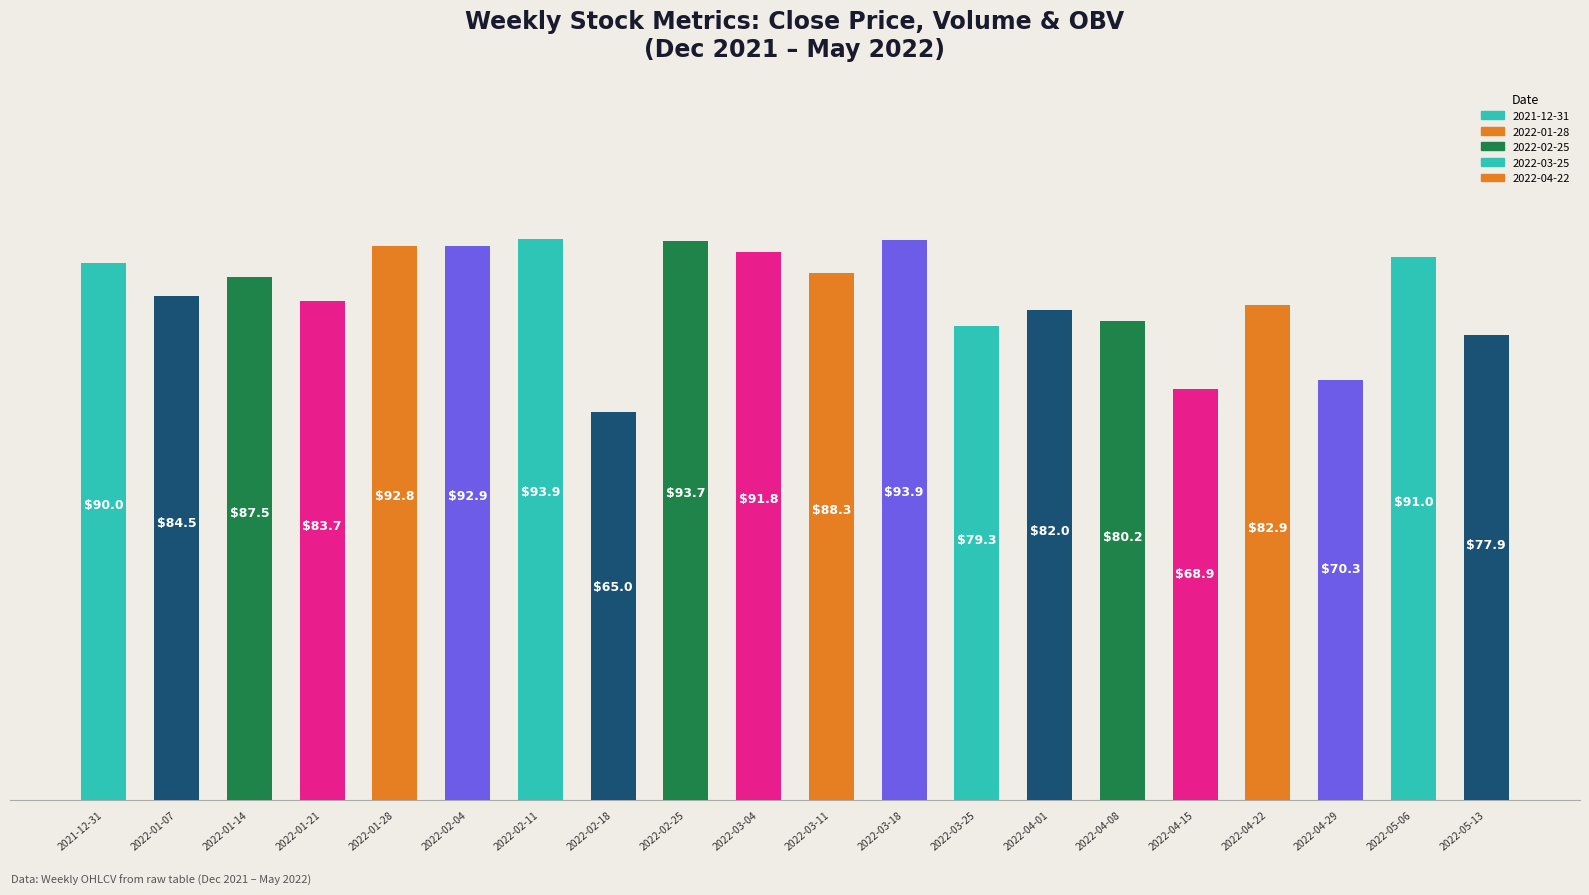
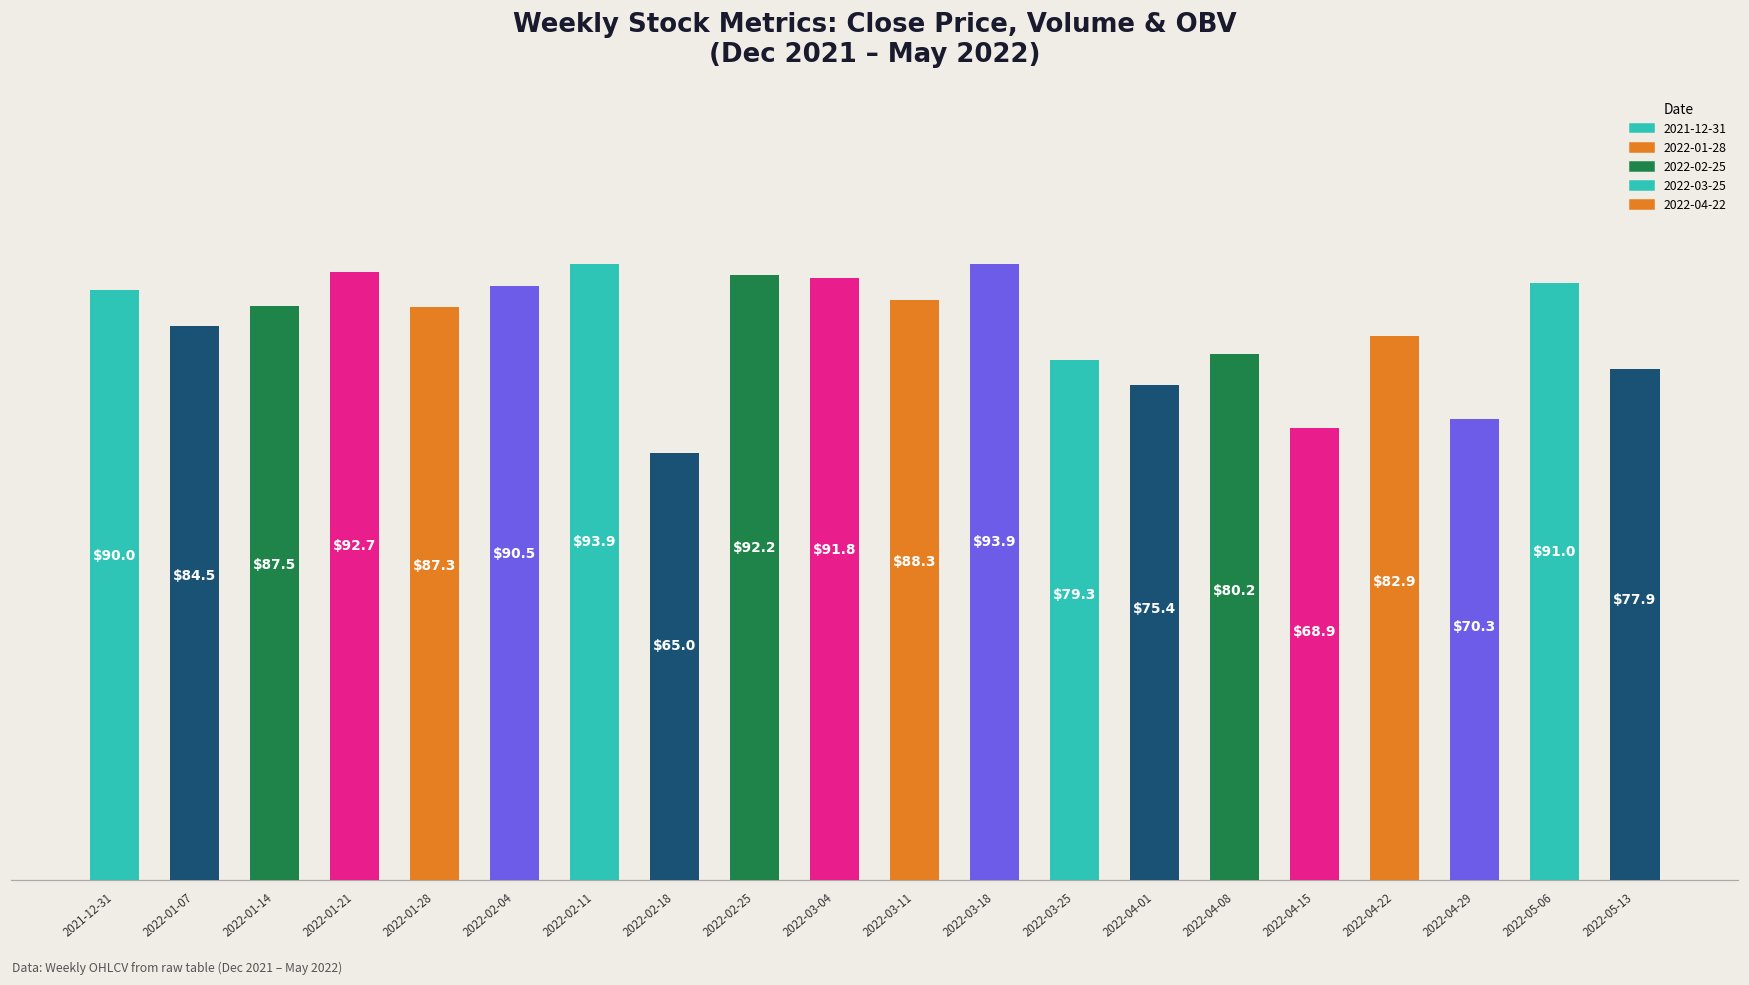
2022-01-21: $83.7 -> $92.7
2022-01-28: $92.8 -> $87.3
2022-02-04: $92.9 -> $90.5
2022-02-25: $93.7 -> $92.2
2022-04-01: $82.0 -> $75.4
